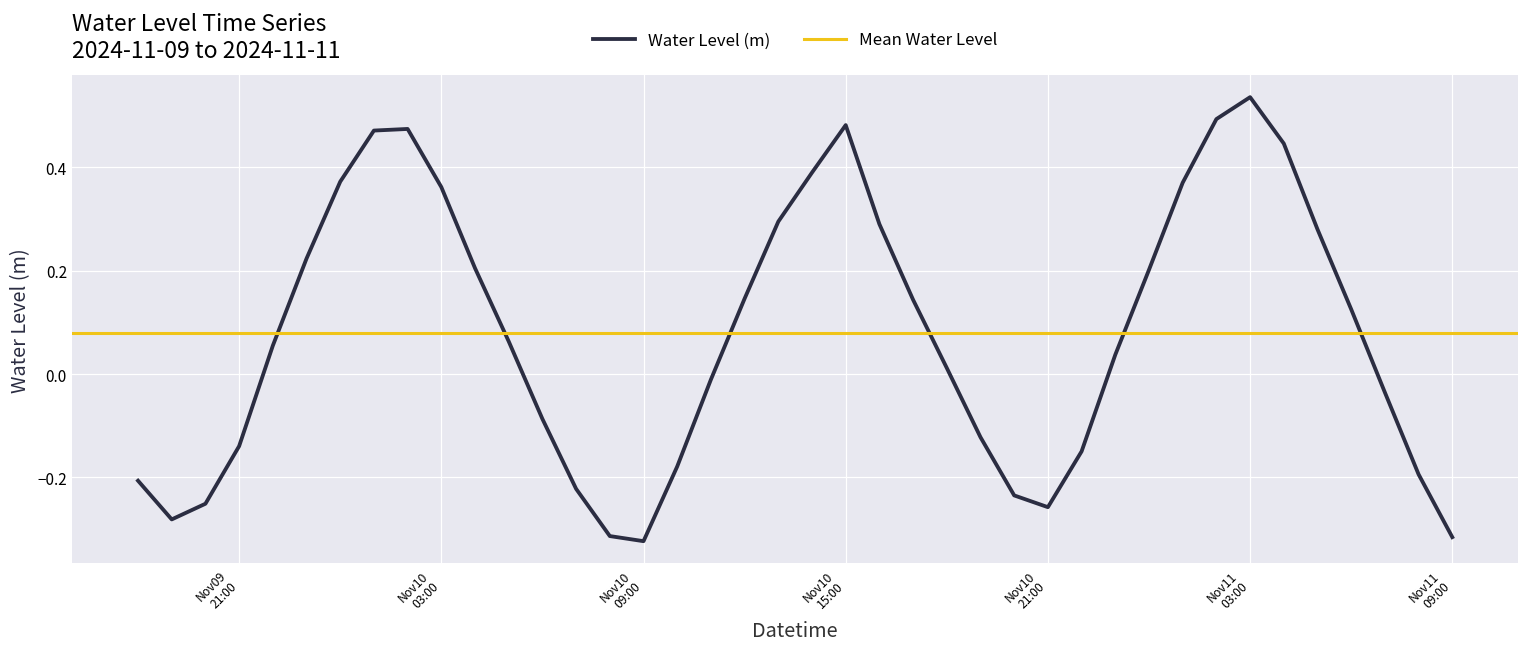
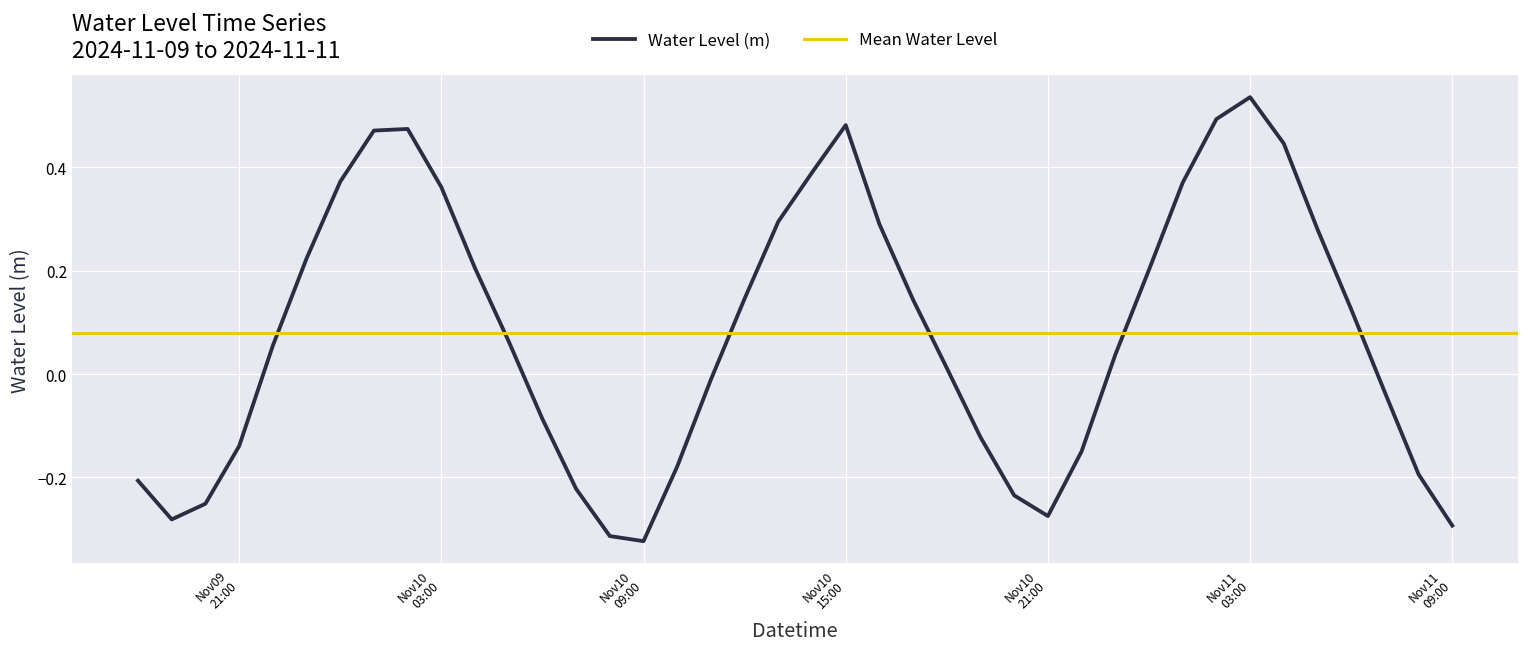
Nov10 21:00: -0.26 -> -0.28
Nov11 09:00: -0.32 -> -0.29
